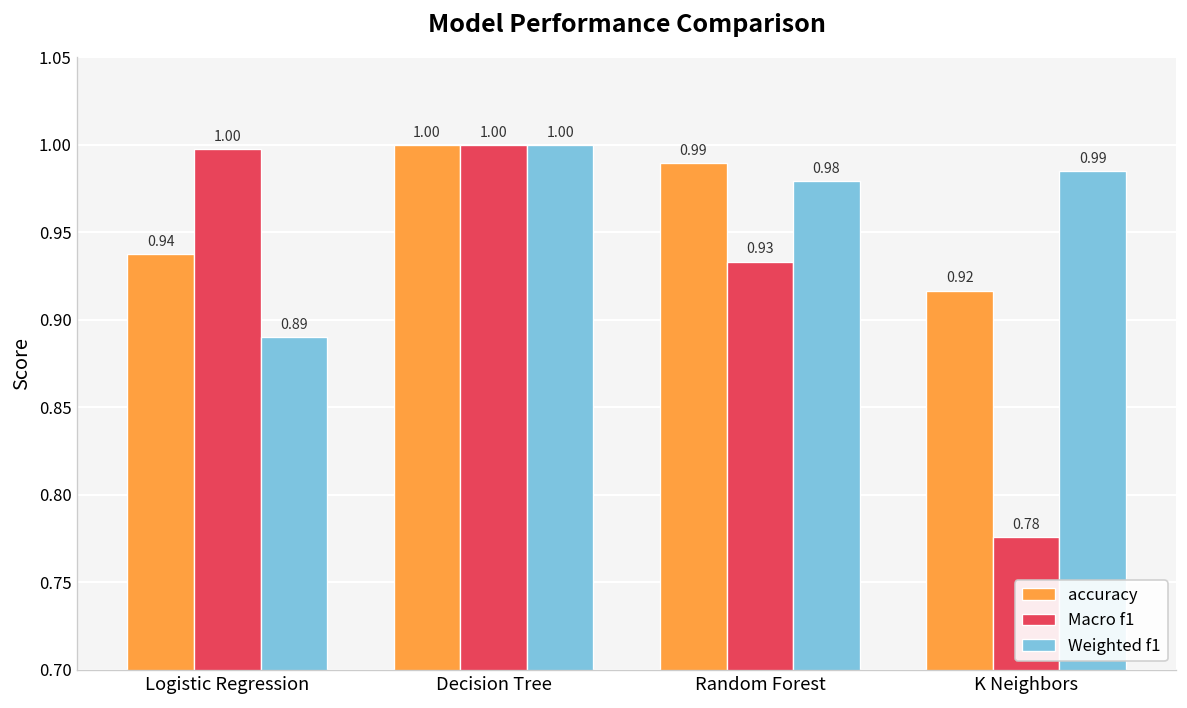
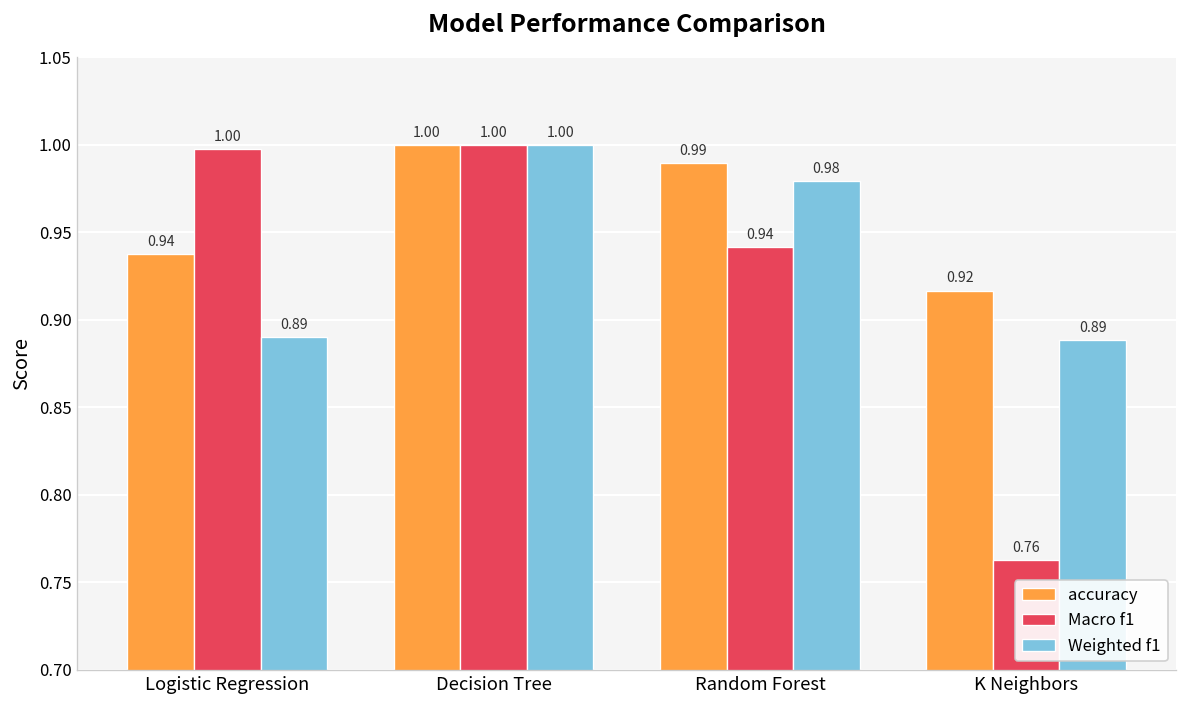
Macro f1, Random Forest: 0.93 -> 0.94
Macro f1, K Neighbors: 0.78 -> 0.76
Weighted f1, K Neighbors: 0.99 -> 0.89
